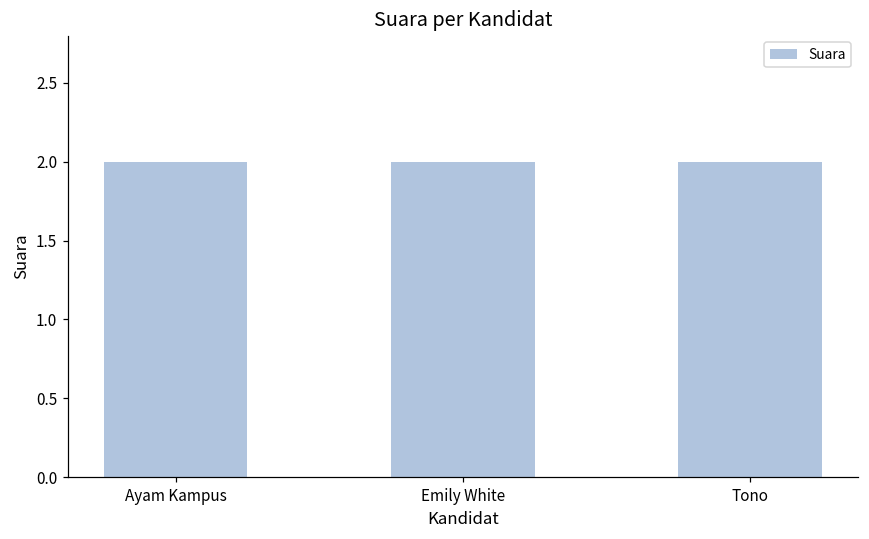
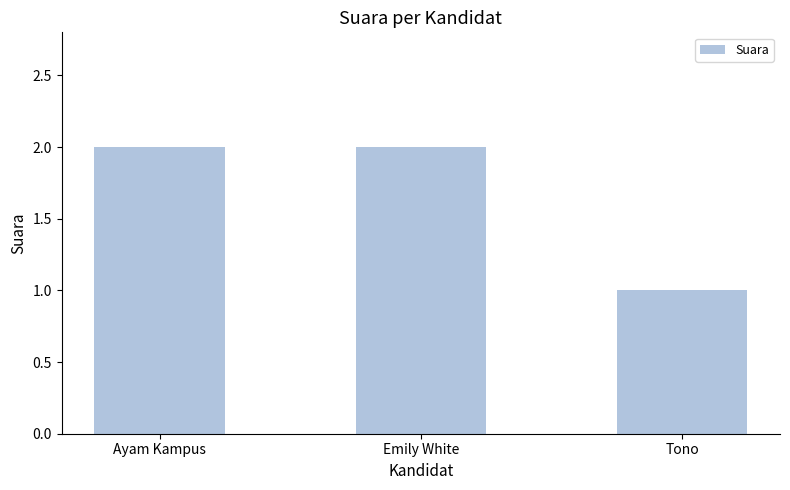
Tono: 2 -> 1
